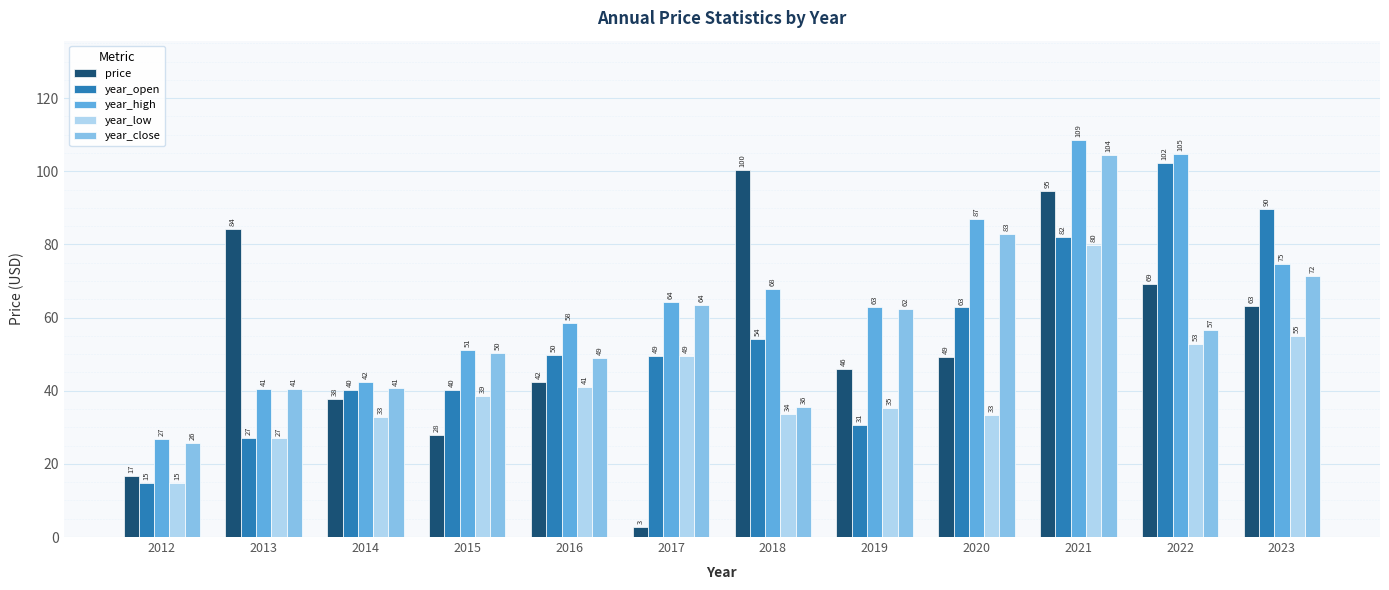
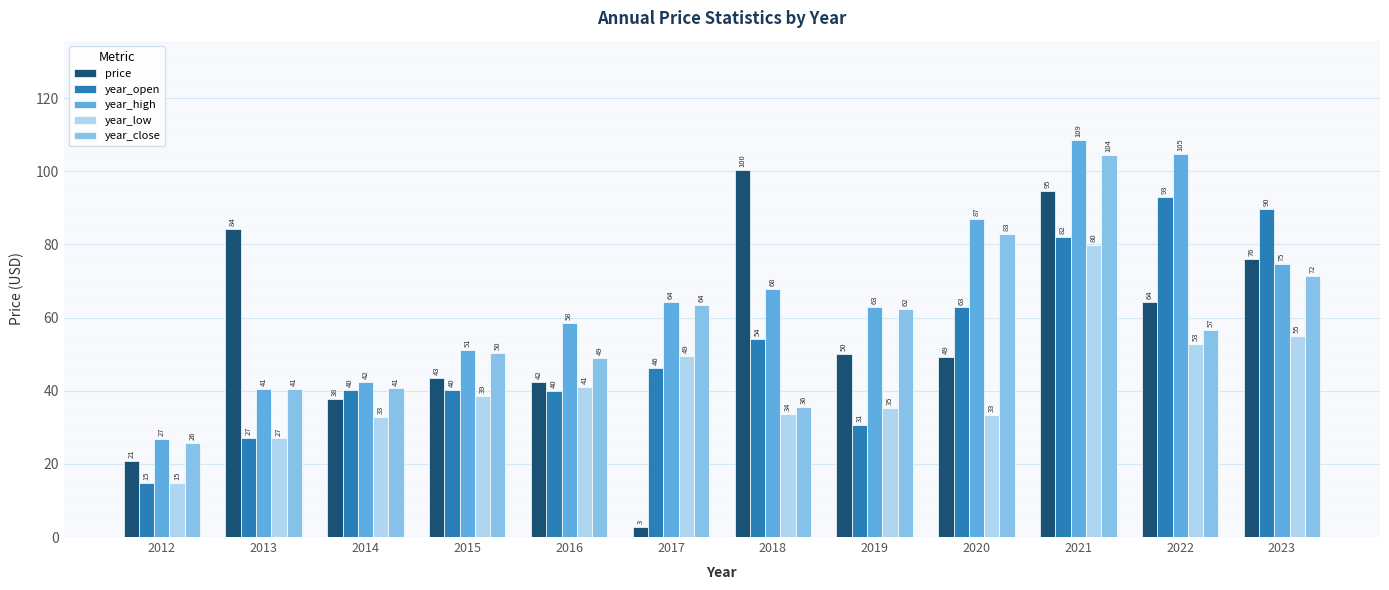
price, 2012: 17 -> 21
price, 2015: 28 -> 43
year_open, 2016: 50 -> 40
year_open, 2017: 49 -> 46
price, 2019: 46 -> 50
price, 2022: 69 -> 64
year_open, 2022: 102 -> 93
price, 2023: 63 -> 76
